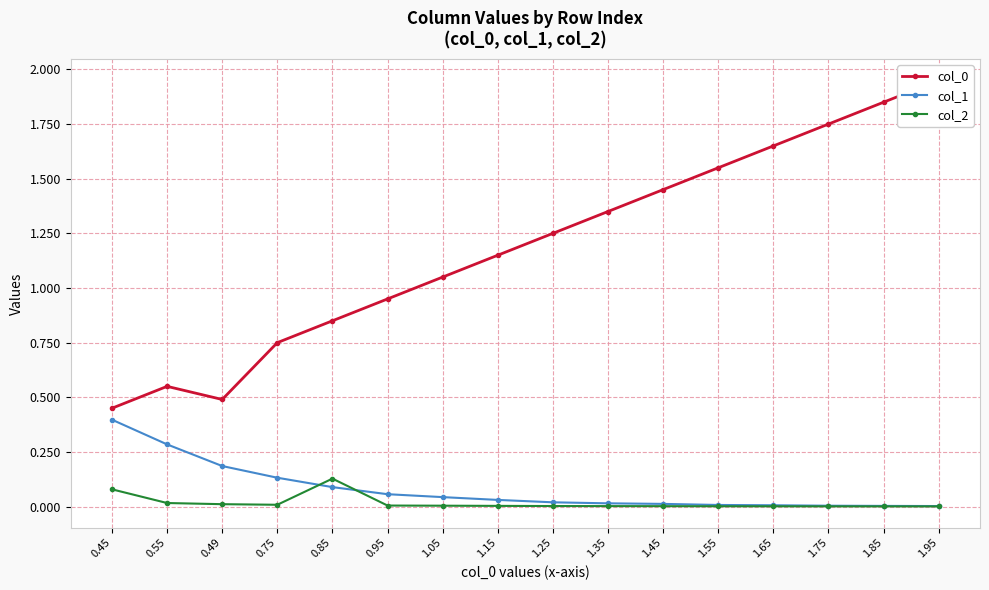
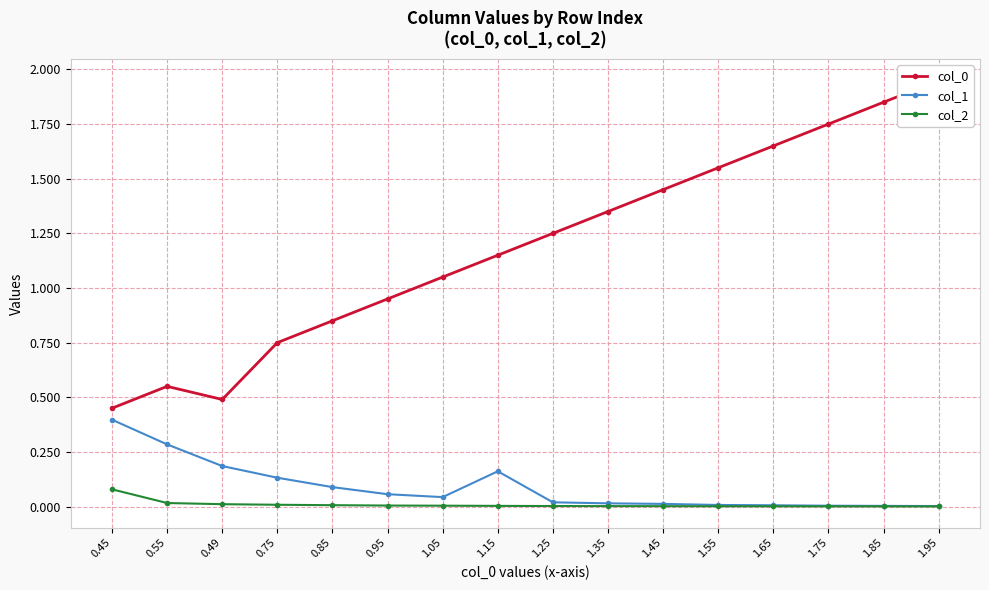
col_2, 0.85: 0.13 -> 0.01
col_1, 1.15: 0.03 -> 0.16
